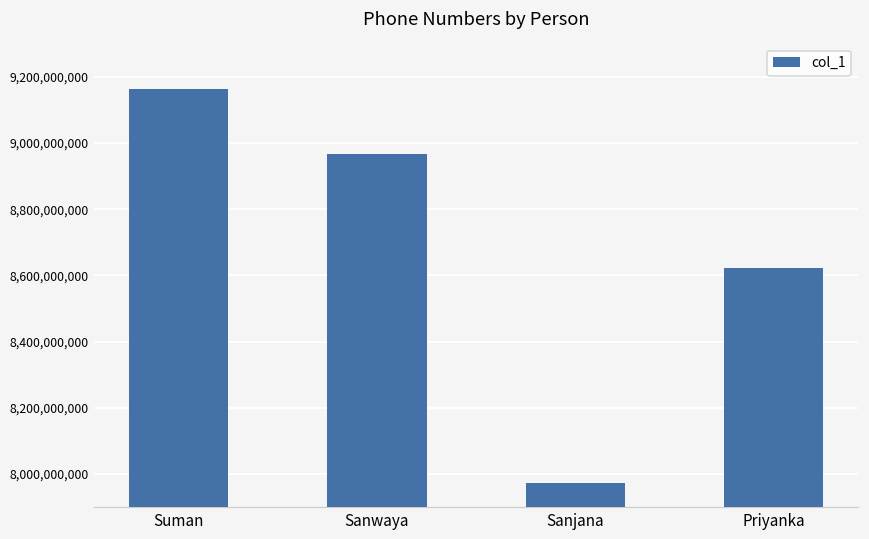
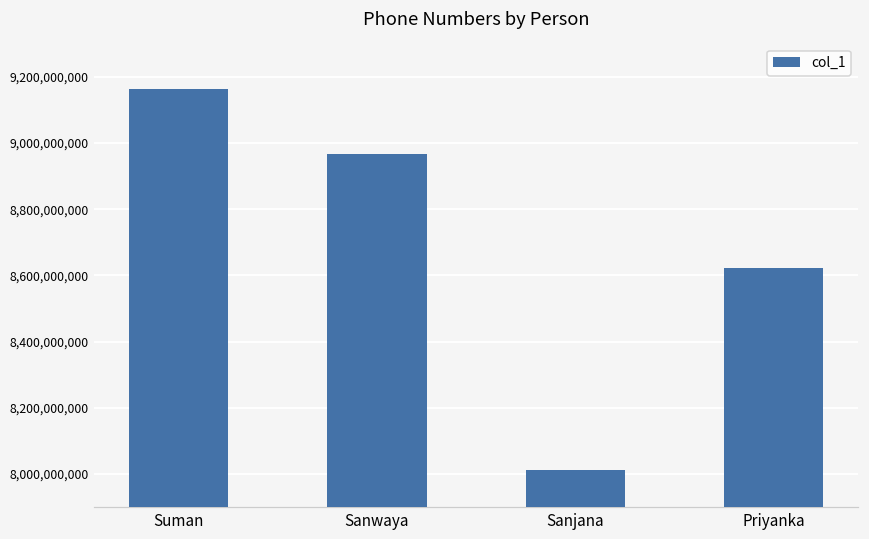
Sanjana: 7,970,000,000 -> 8,010,000,000
